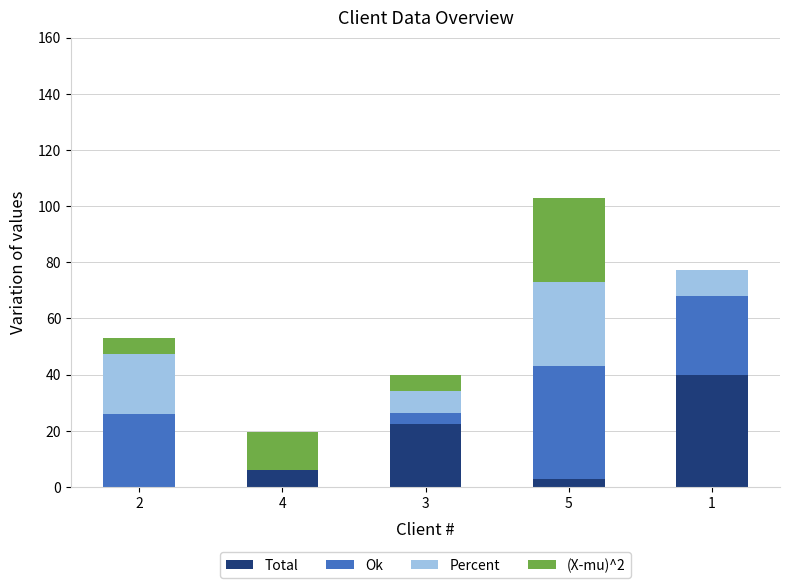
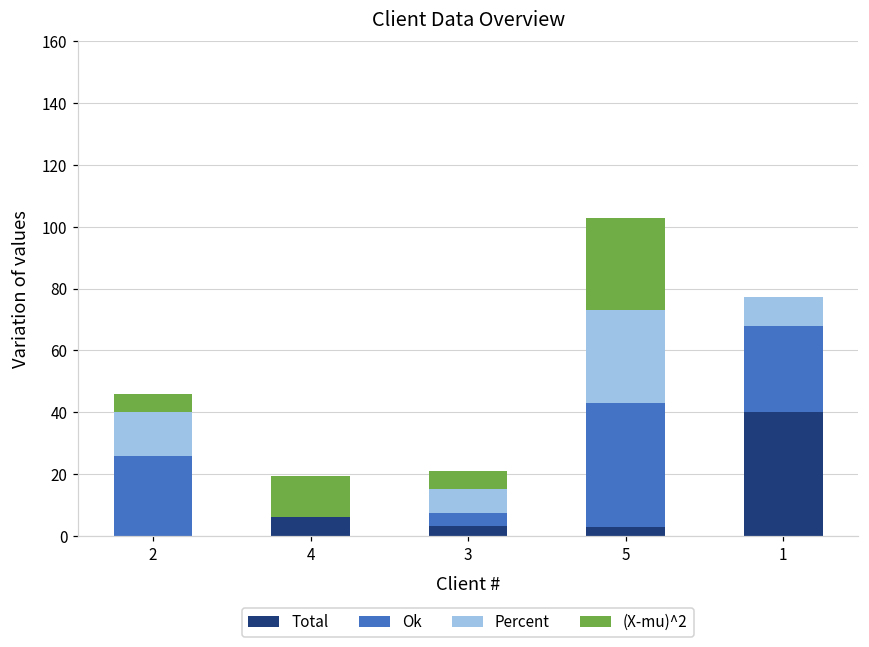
Percent, 2: 21 -> 14
Total, 3: 22 -> 3
